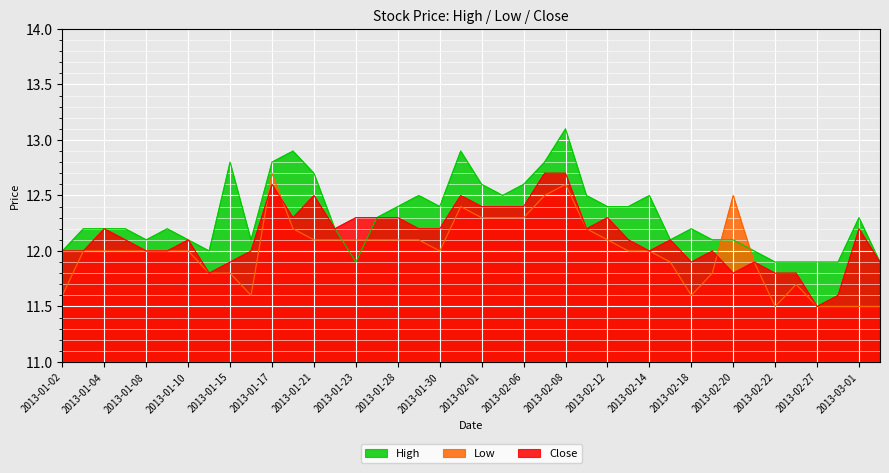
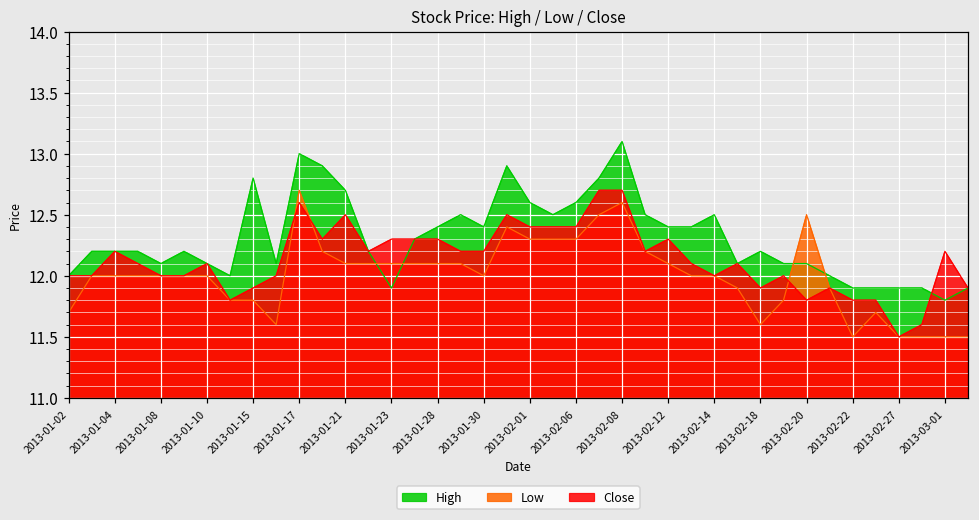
Low, 2013-01-02: 11.6 -> 11.7
High, 2013-01-17: 12.8 -> 13.0
High, 2013-03-01: 12.3 -> 11.8
